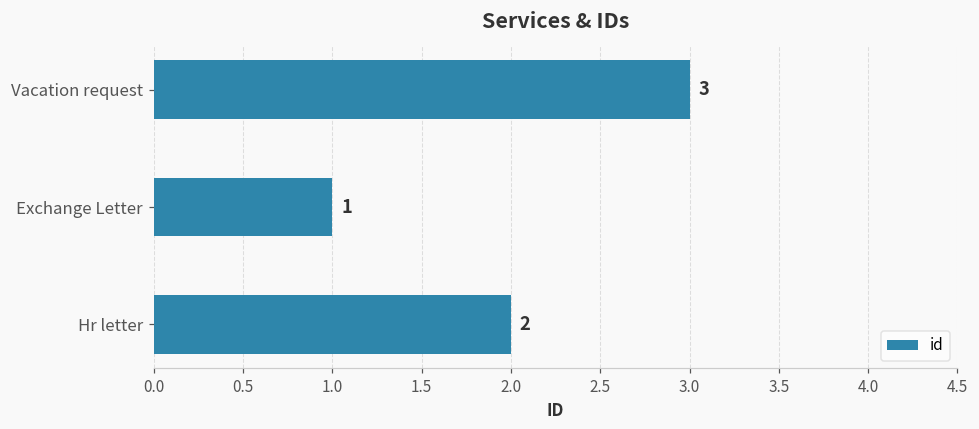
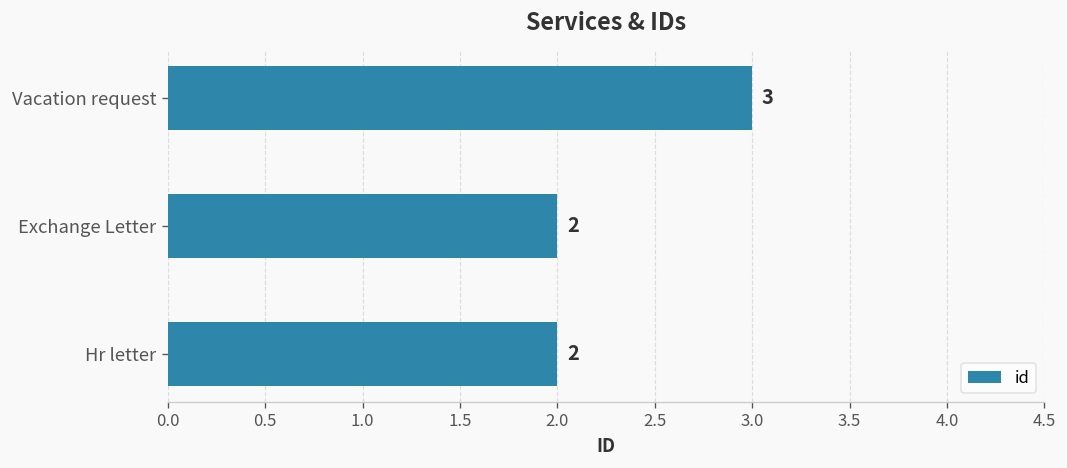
Exchange Letter: 1 -> 2
